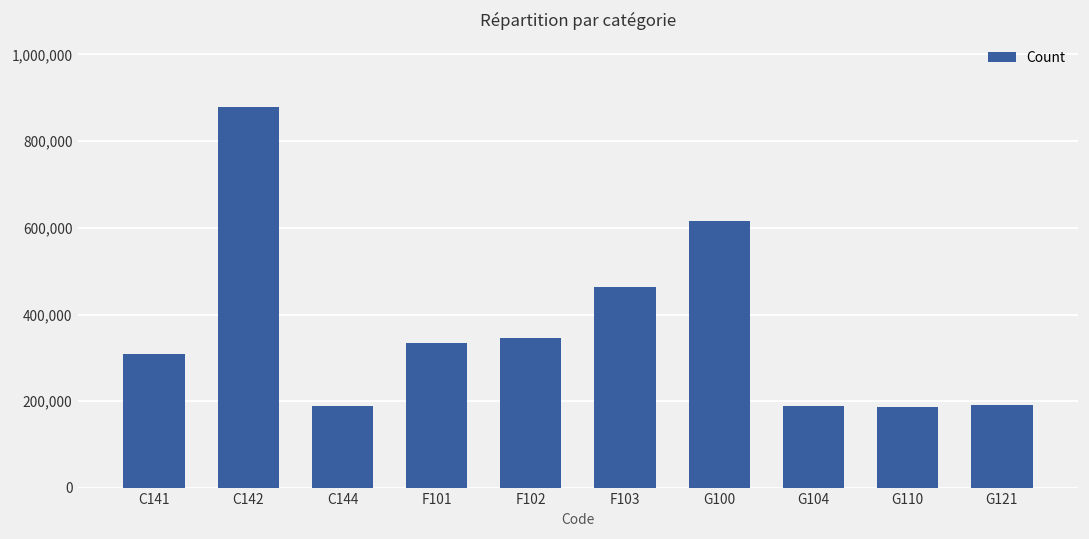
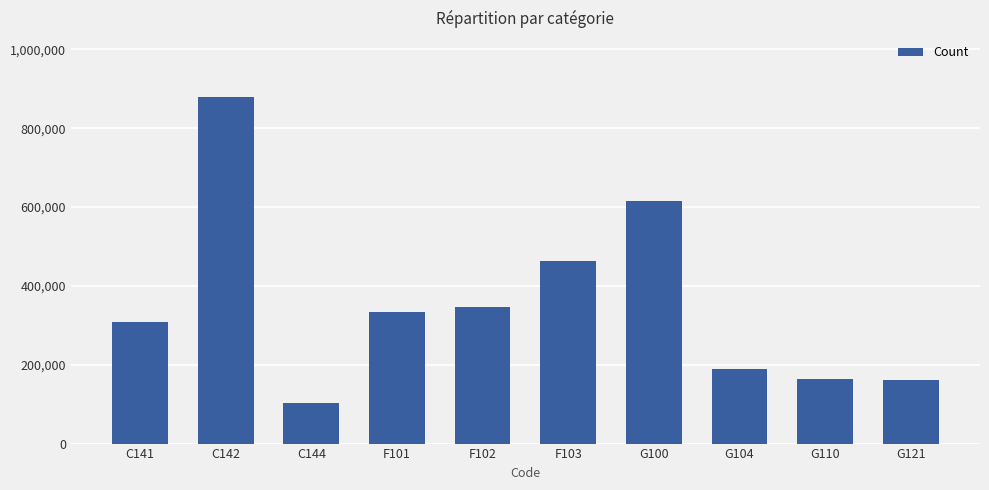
C144: 190,000 -> 100,000
G110: 190,000 -> 160,000
G121: 190,000 -> 160,000
